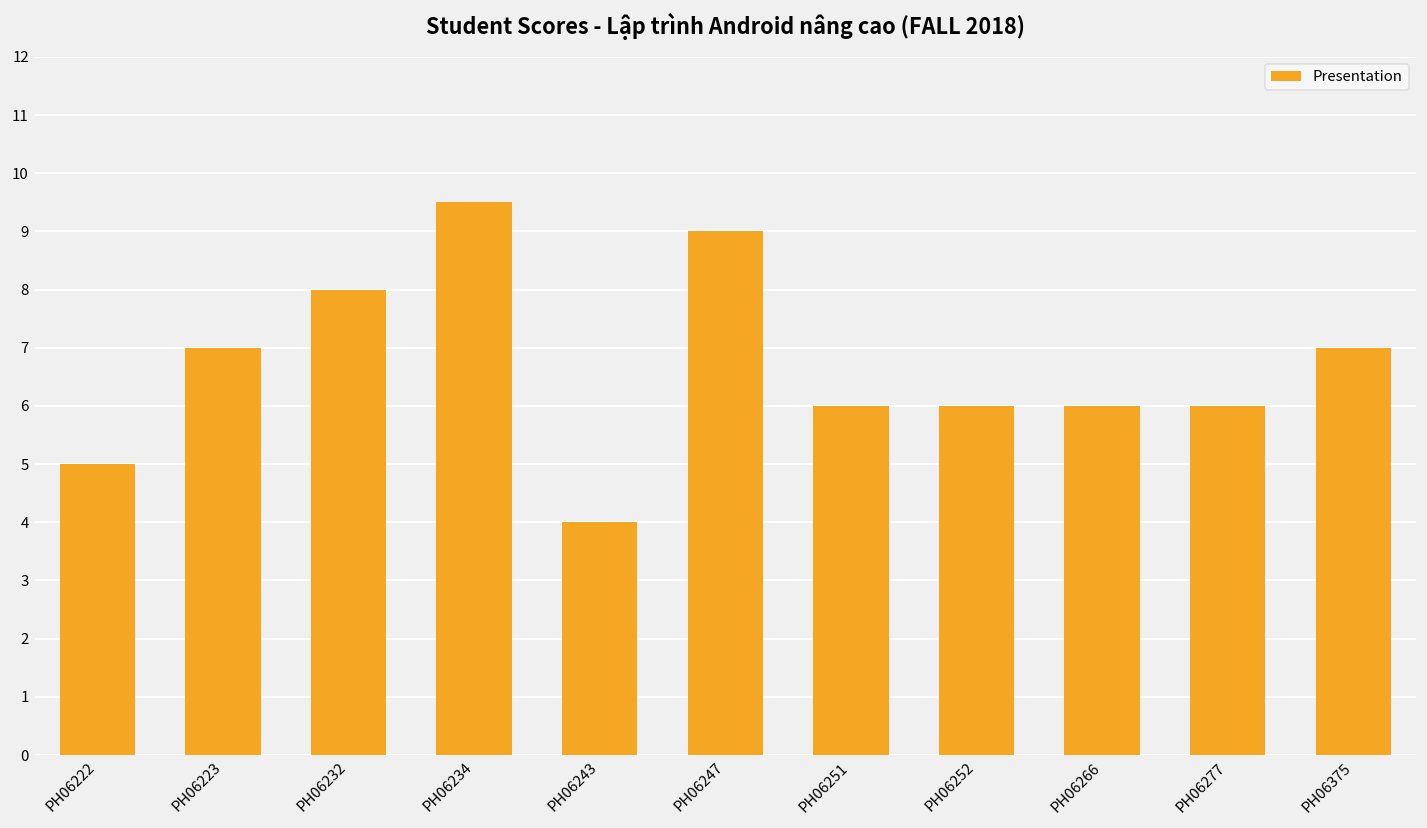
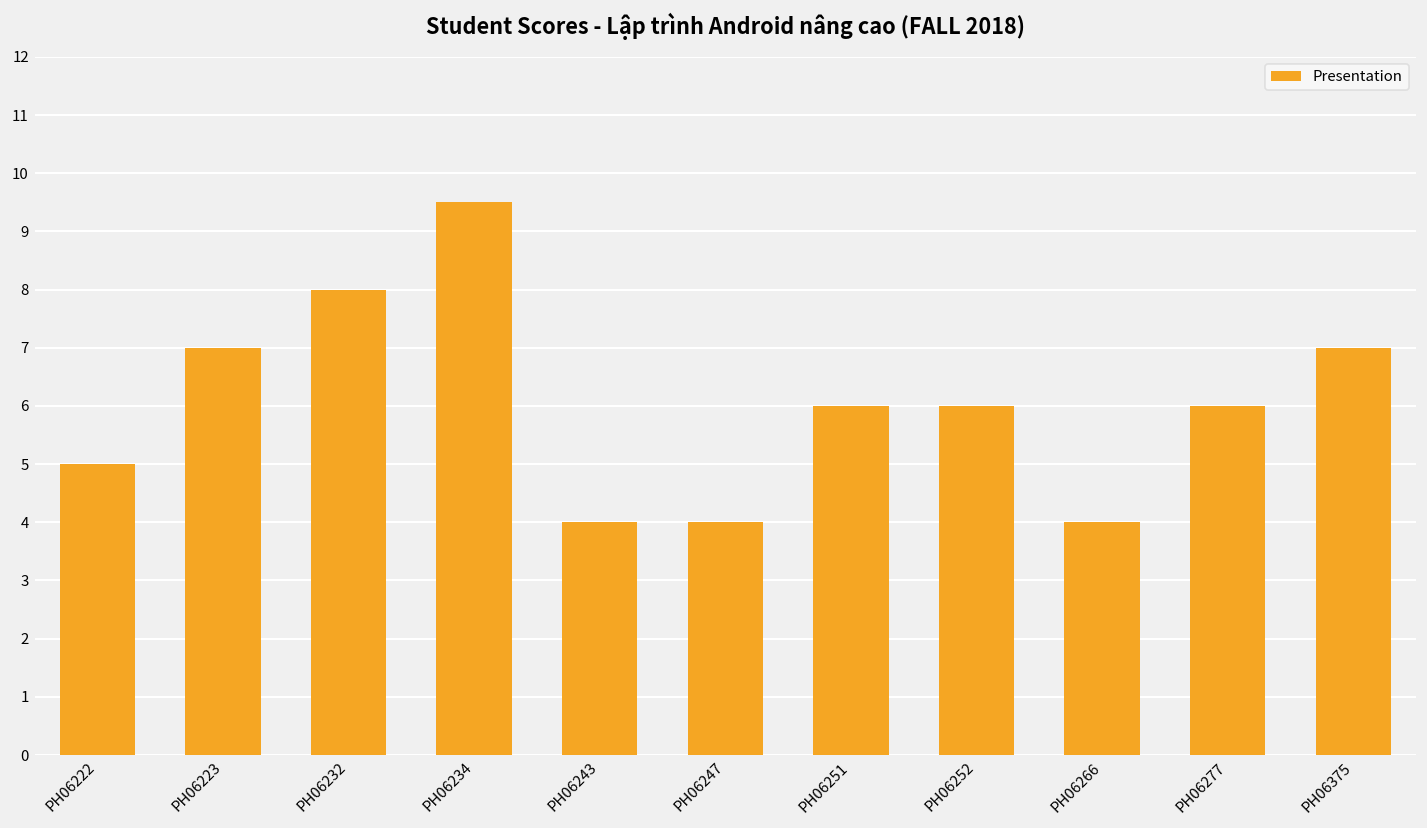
PH06247: 9 -> 4
PH06266: 6 -> 4
